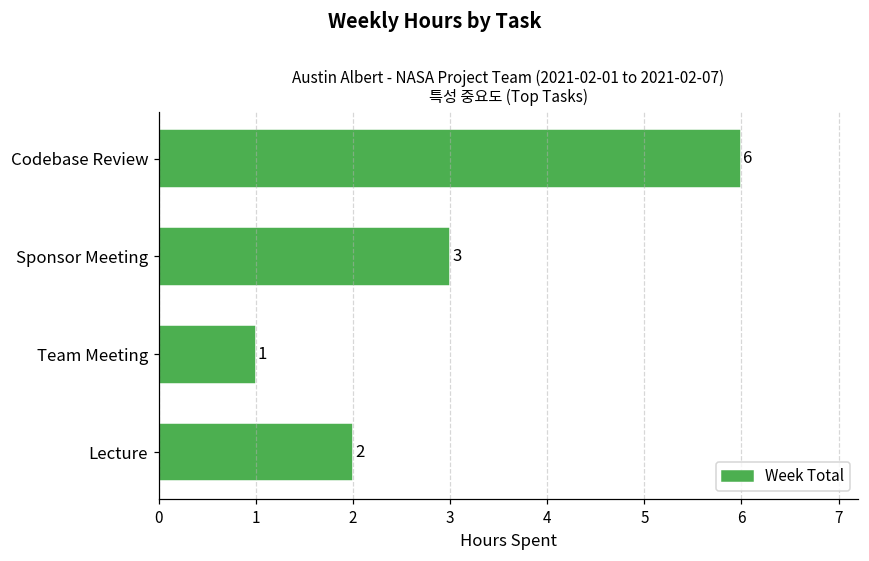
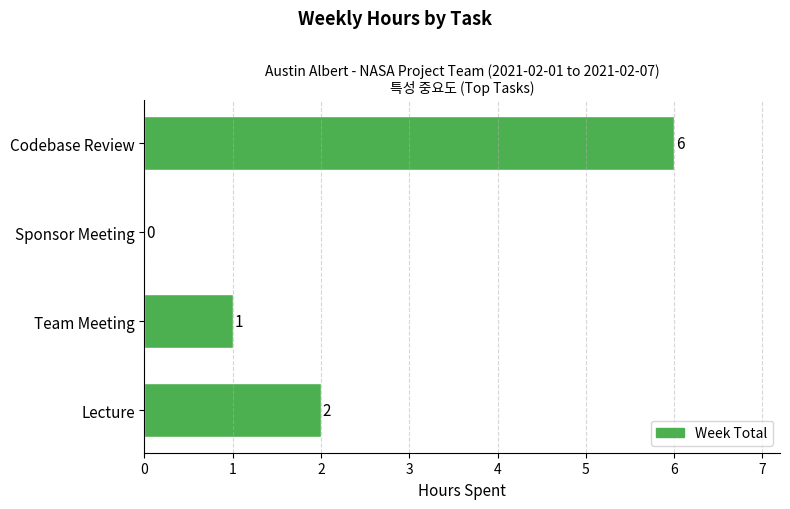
Sponsor Meeting: 3 -> 0
